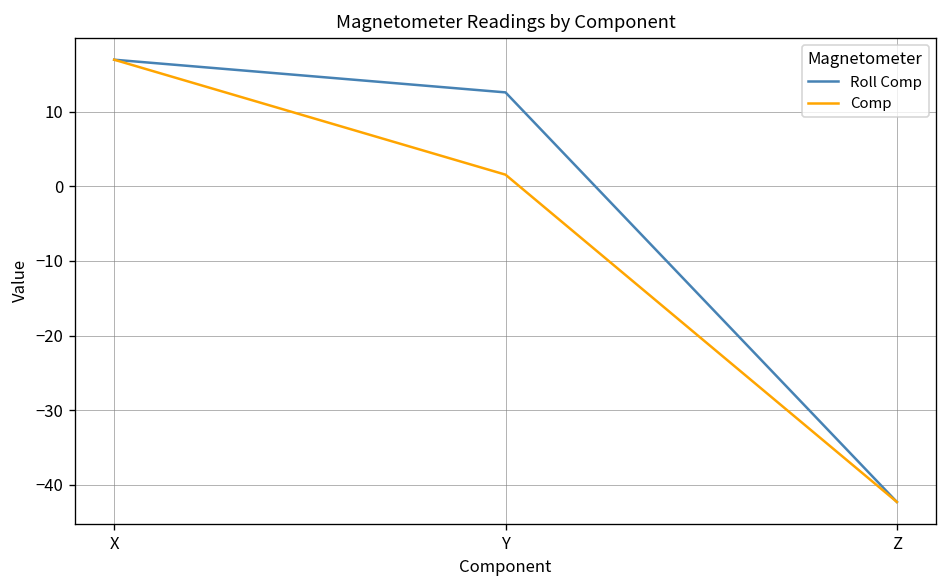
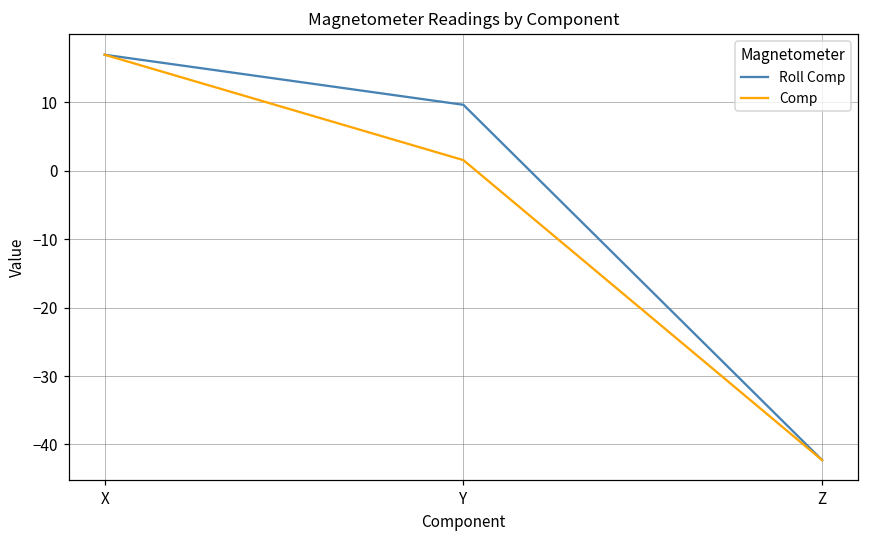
Roll Comp, Y: 13 -> 10
